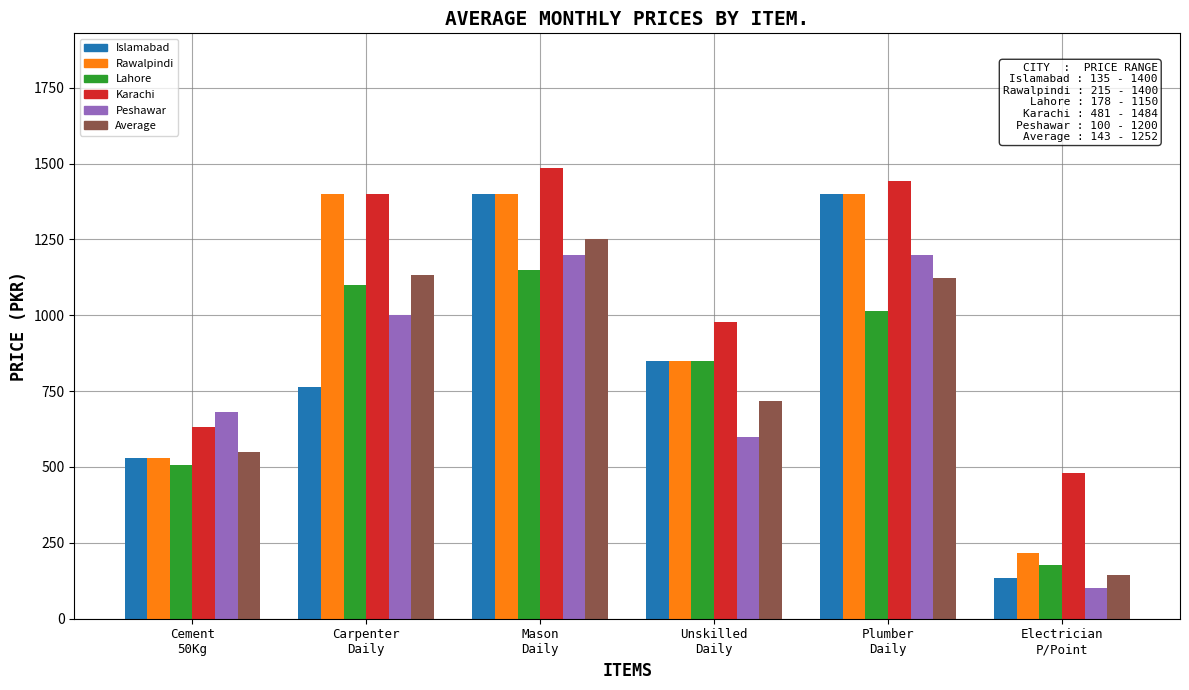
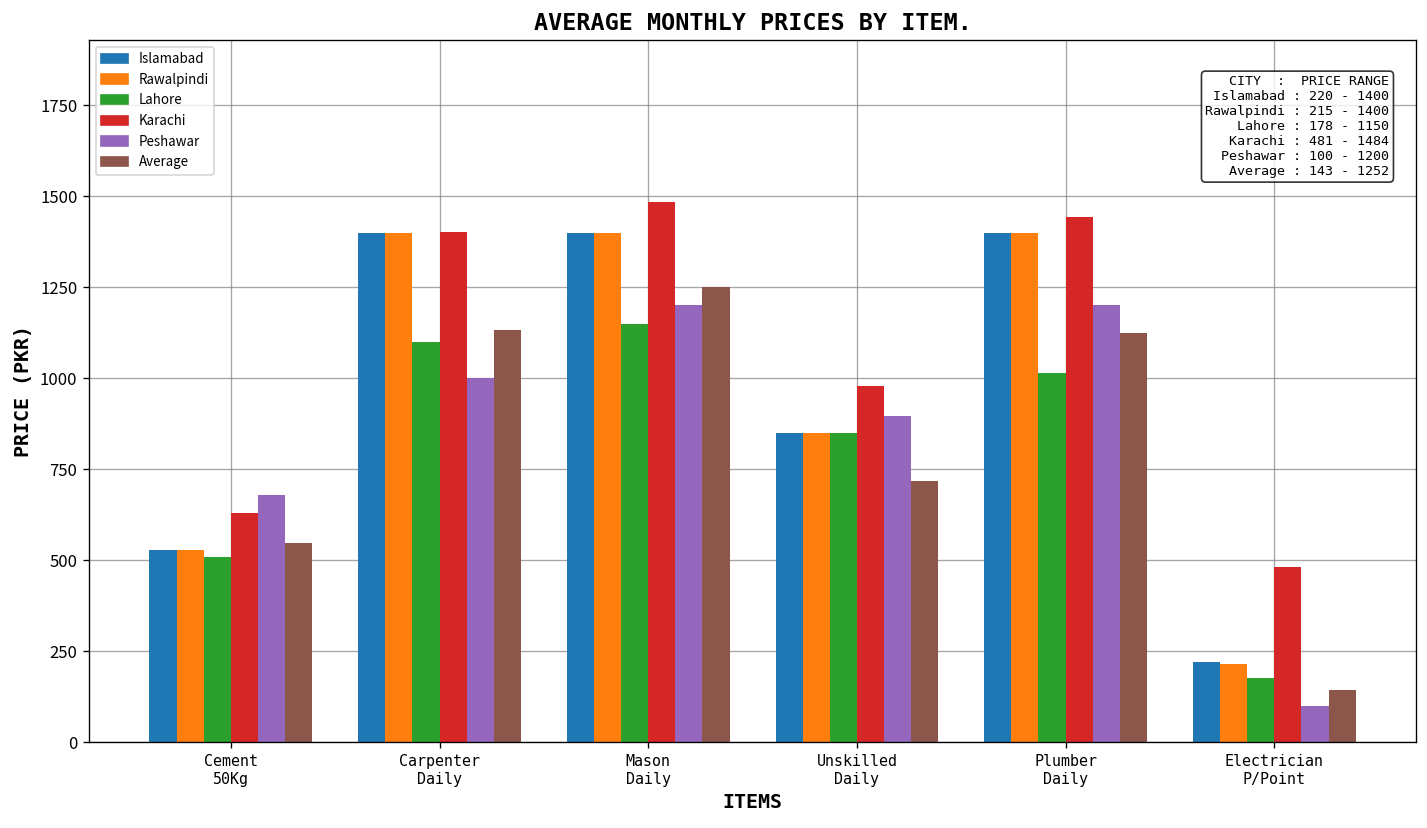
Islamabad, Carpenter Daily: 760 -> 1400
Peshawar, Unskilled Daily: 600 -> 900
Islamabad, Electrician P/Point: 135 -> 220
